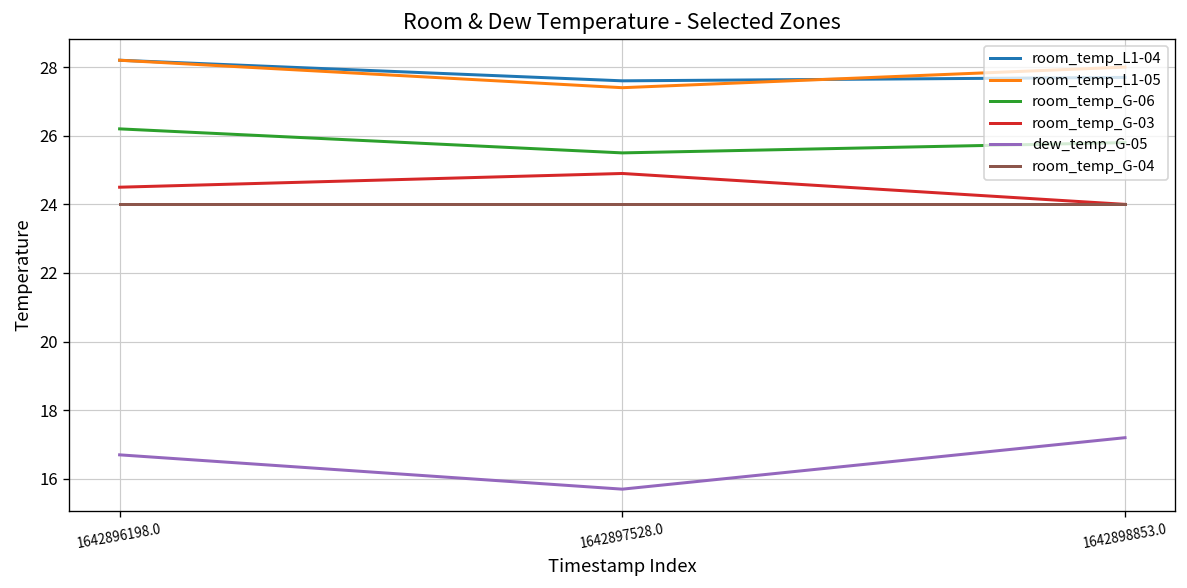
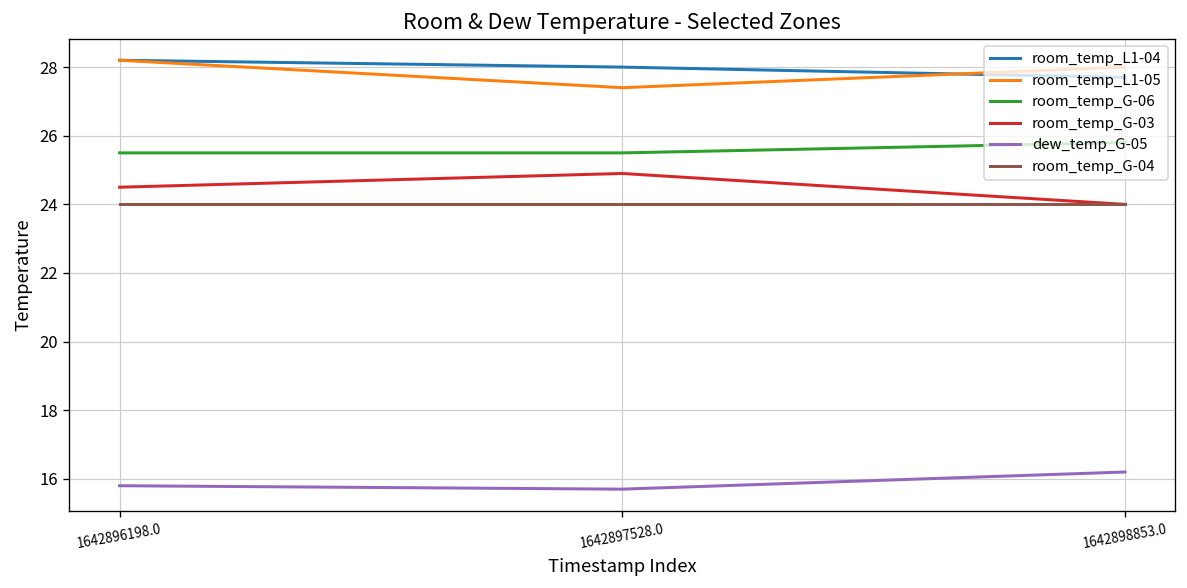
room_temp_G-06, 1642896198.0: 26.2 -> 25.5
dew_temp_G-05, 1642896198.0: 16.7 -> 15.8
room_temp_L1-04, 1642897528.0: 27.6 -> 28.0
dew_temp_G-05, 1642898853.0: 17.2 -> 16.2
